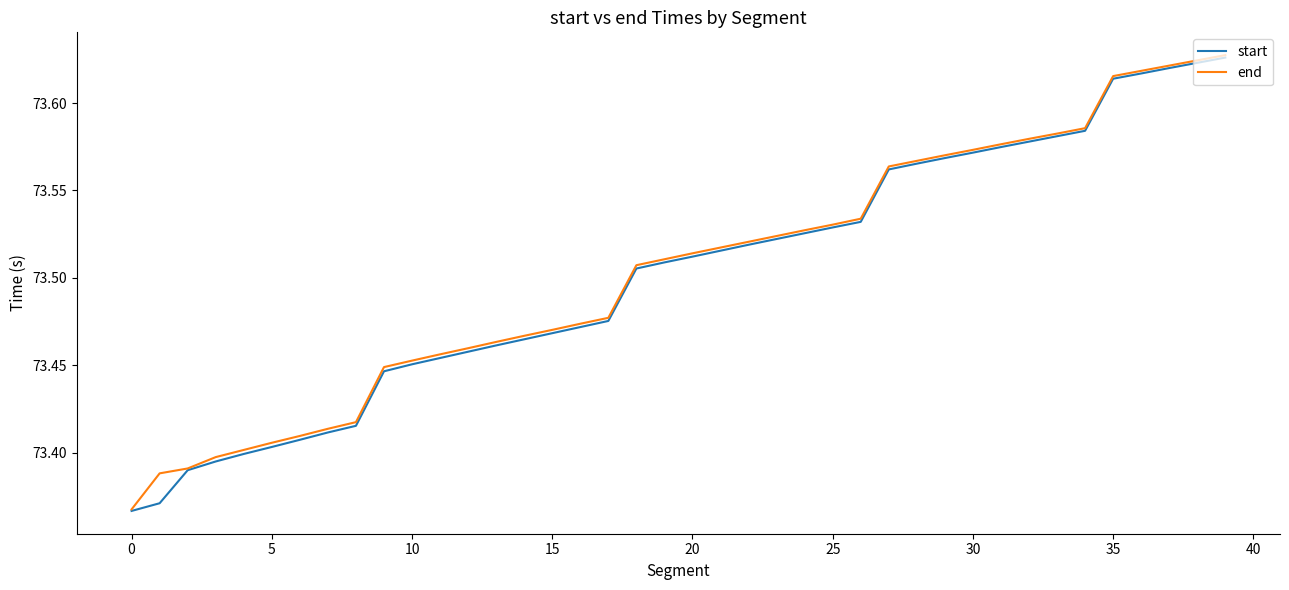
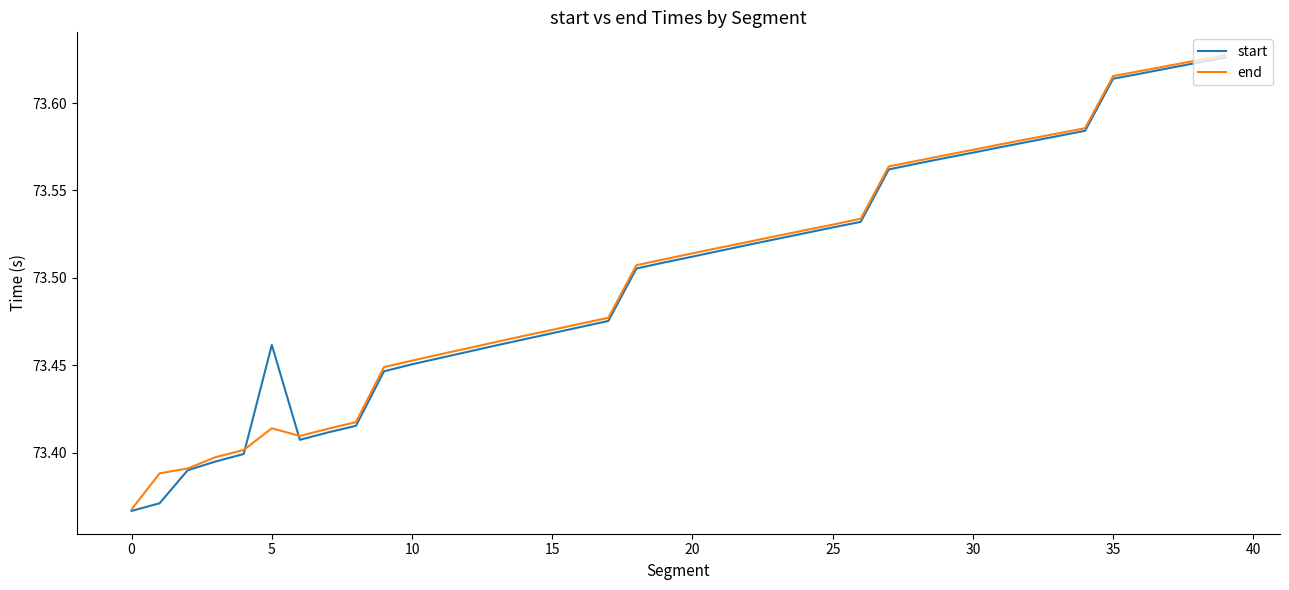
start, 5: 73.403 -> 73.462
end, 5: 73.406 -> 73.414
